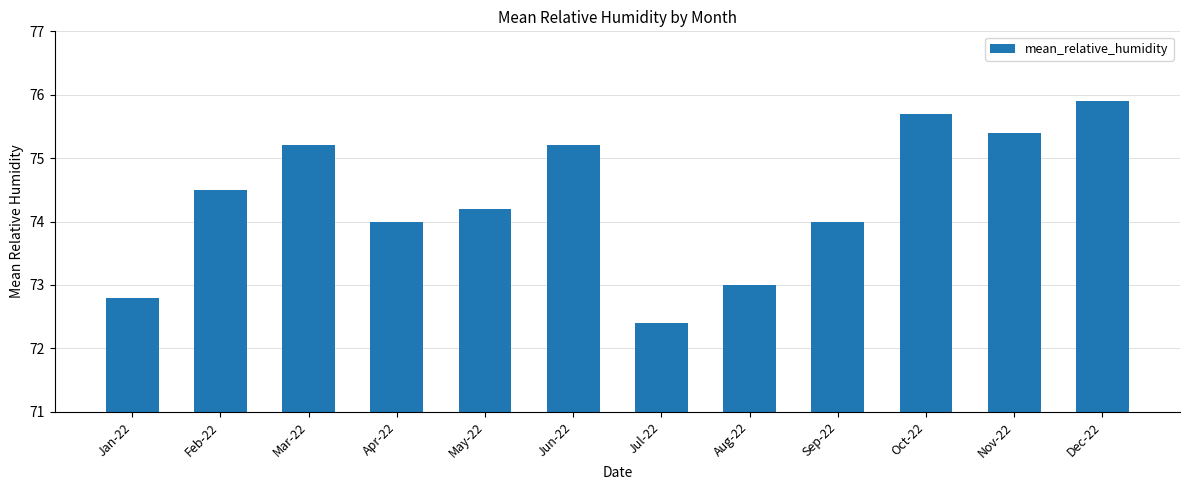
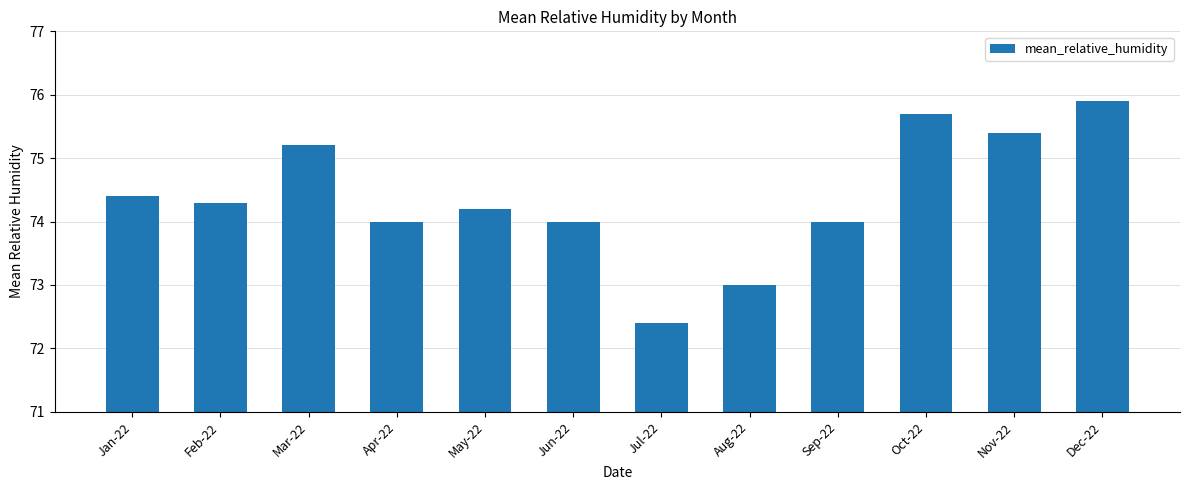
Jan-22: 72.8 -> 74.4
Feb-22: 74.5 -> 74.3
Jun-22: 75.2 -> 74.0
